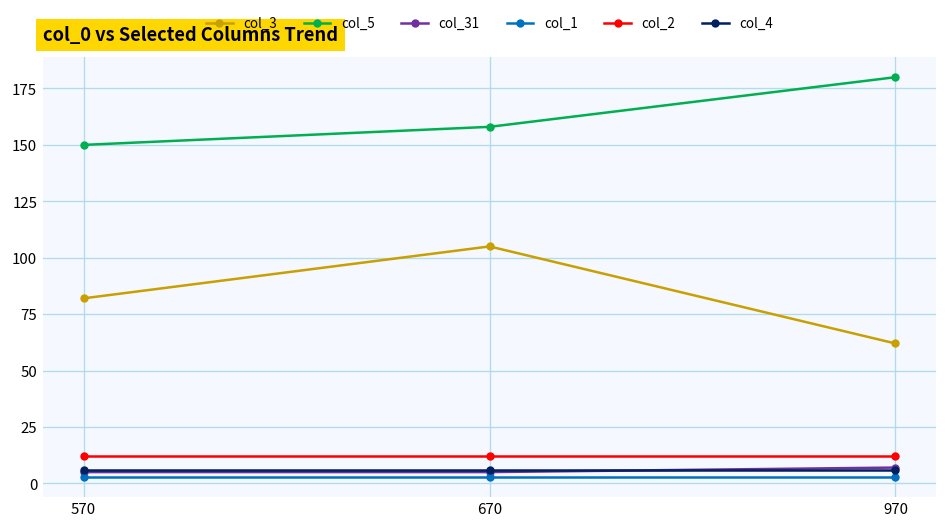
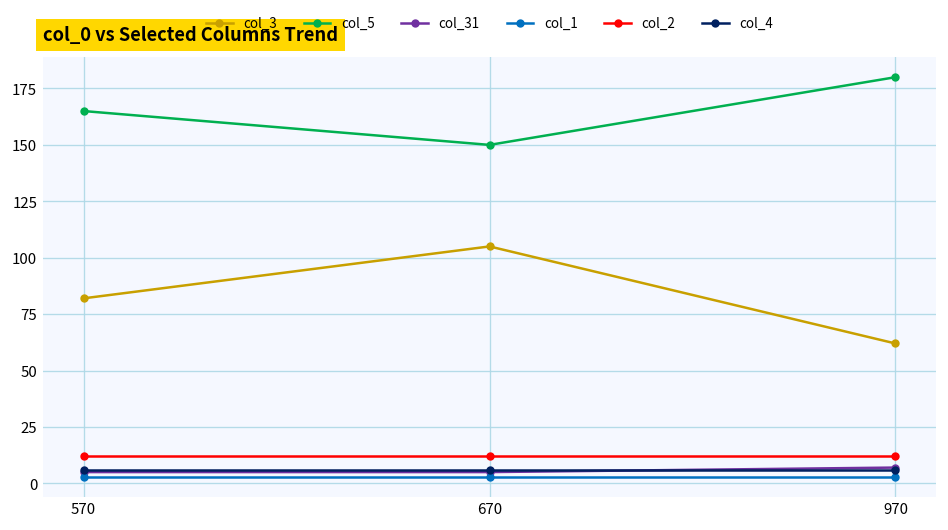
col_5, 570: 150 -> 165
col_5, 670: 158 -> 150
